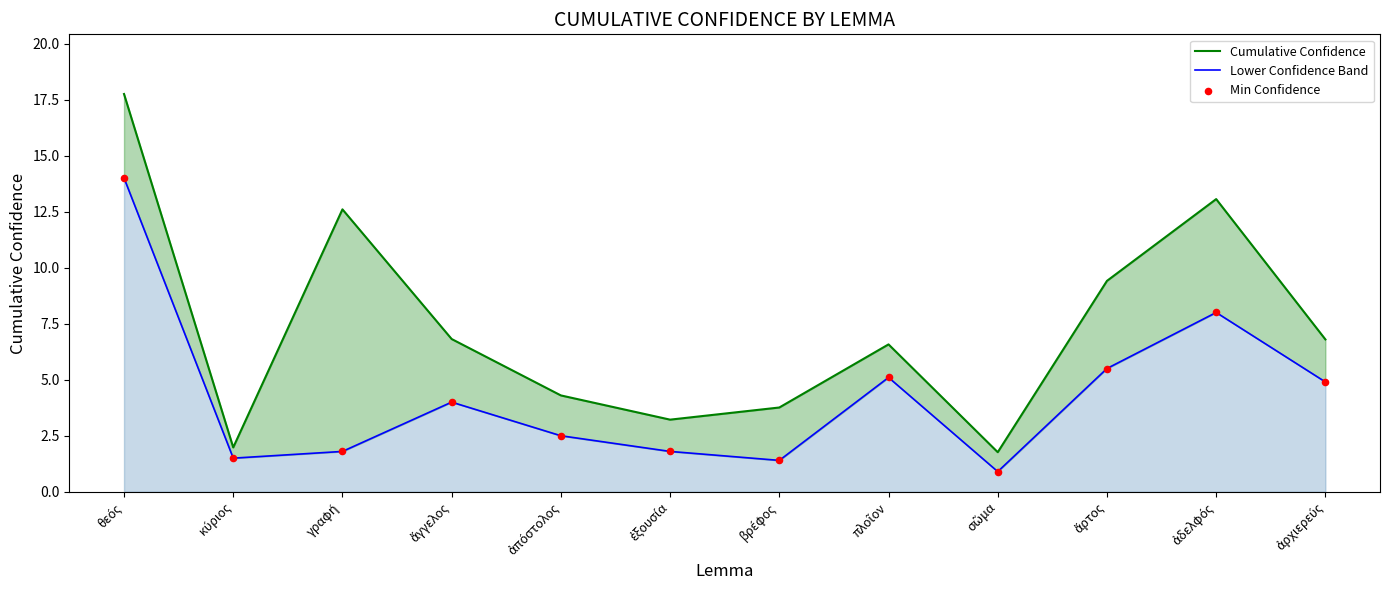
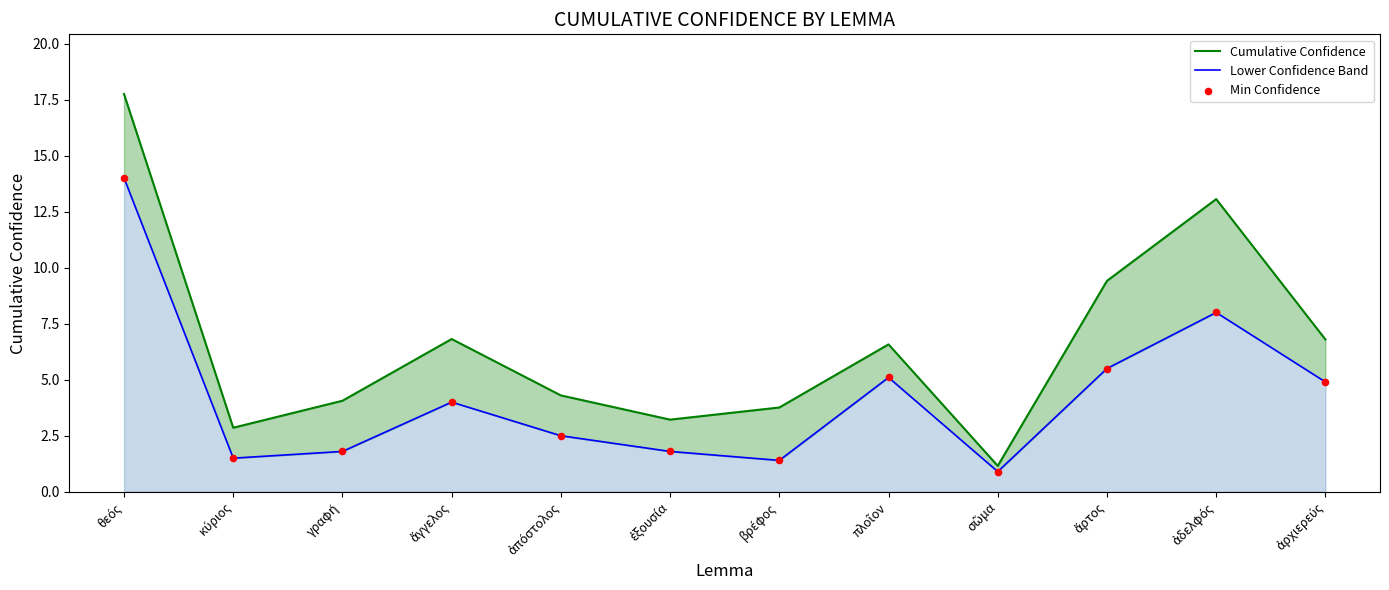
Cumulative Confidence, κύριος: 2.0 -> 2.9
Cumulative Confidence, γραφή: 12.6 -> 4.1
Cumulative Confidence, σῶμα: 1.8 -> 1.2
